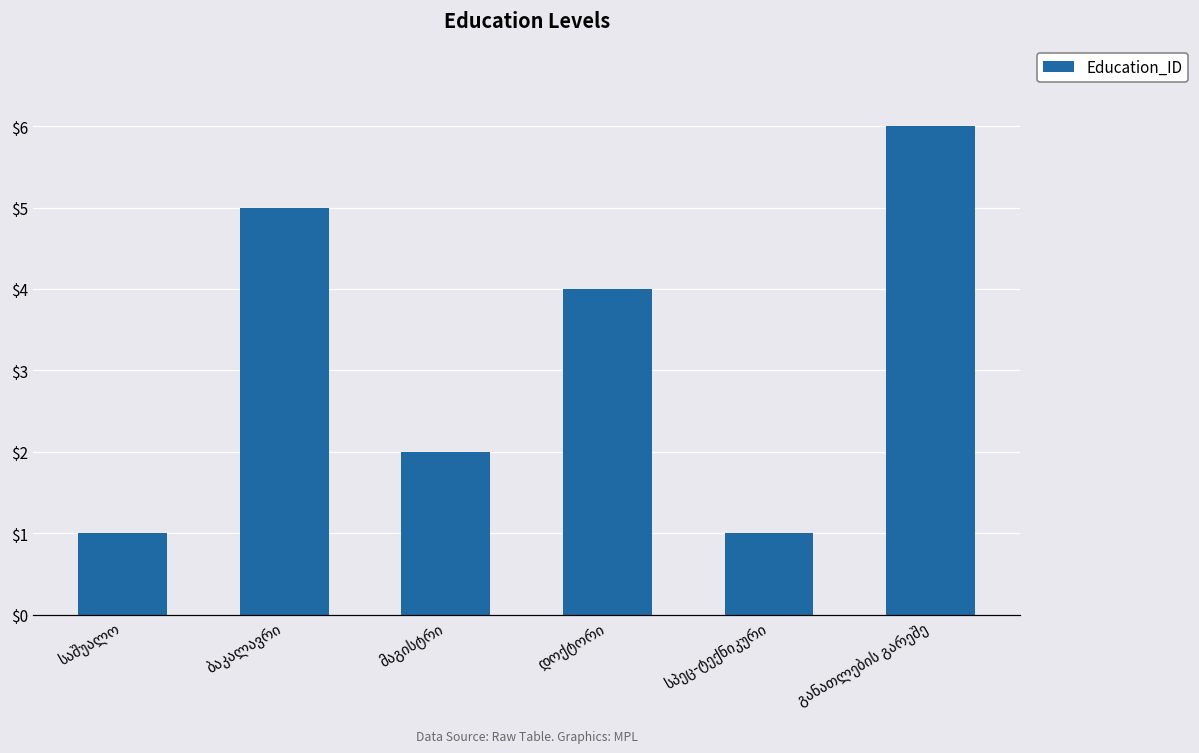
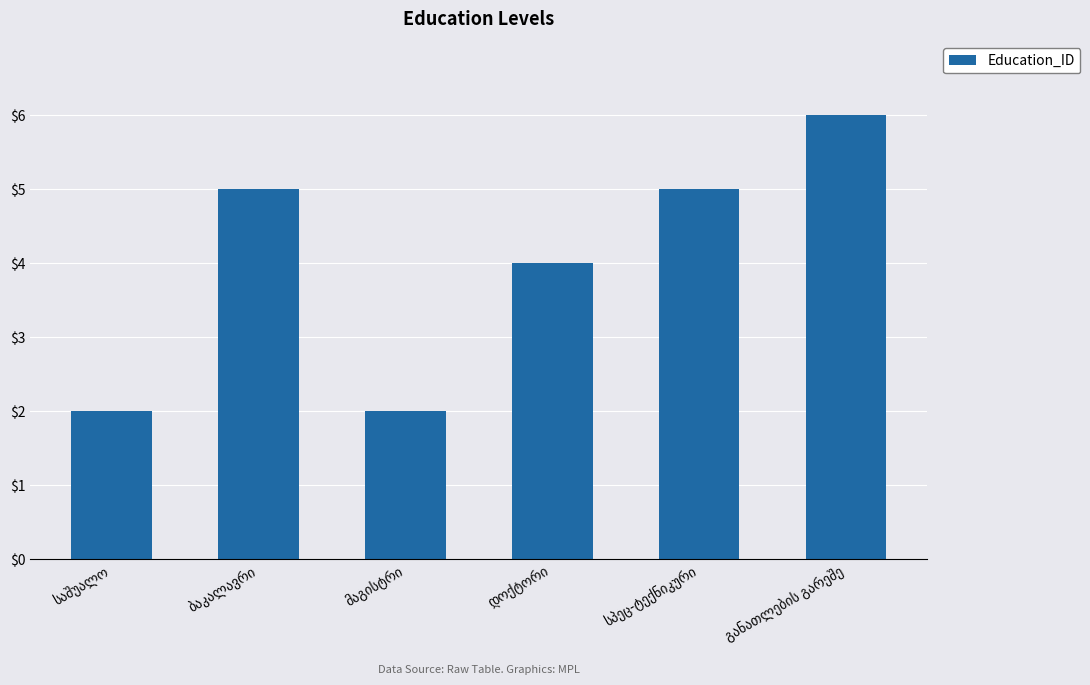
საშუალო: $1 -> $2
სპეც-ტექნიკური: $1 -> $5
